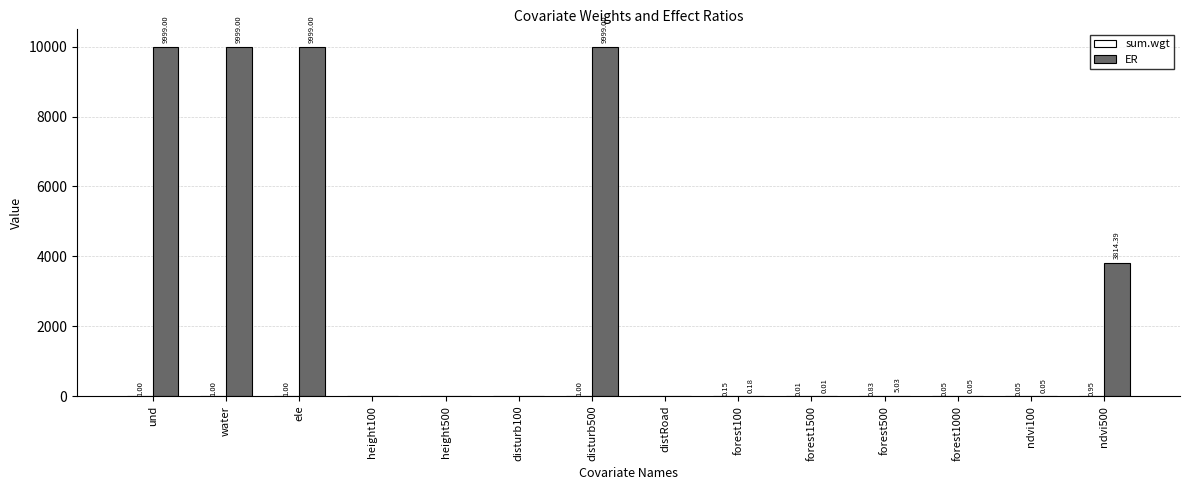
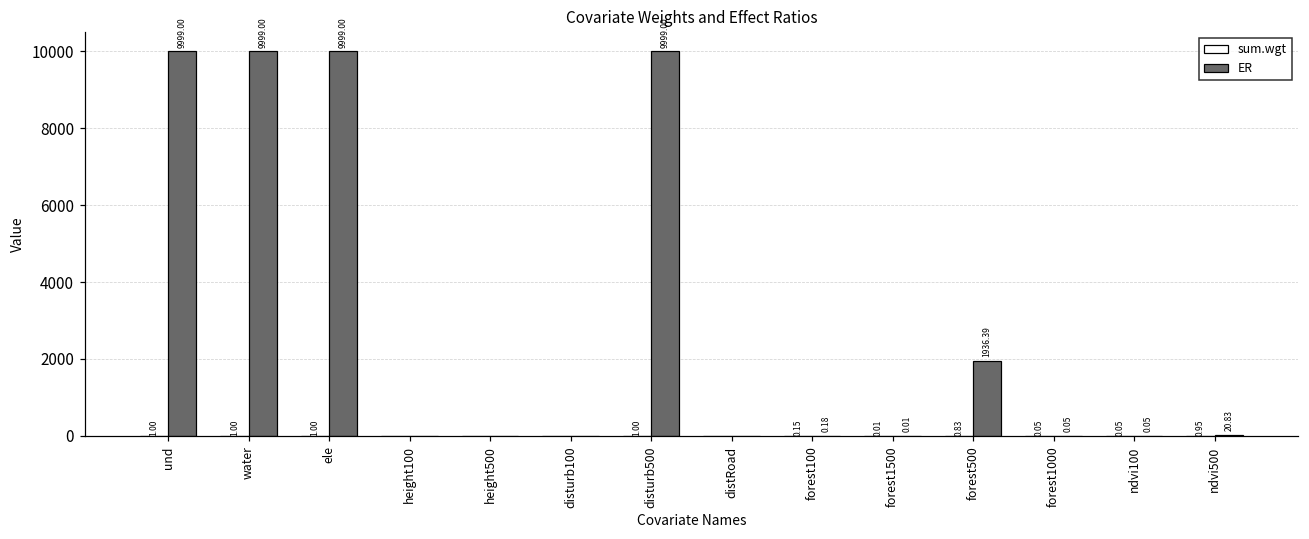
ER, forest500: 5.03 -> 1936.39
ER, ndvi500: 3814.39 -> 20.83
